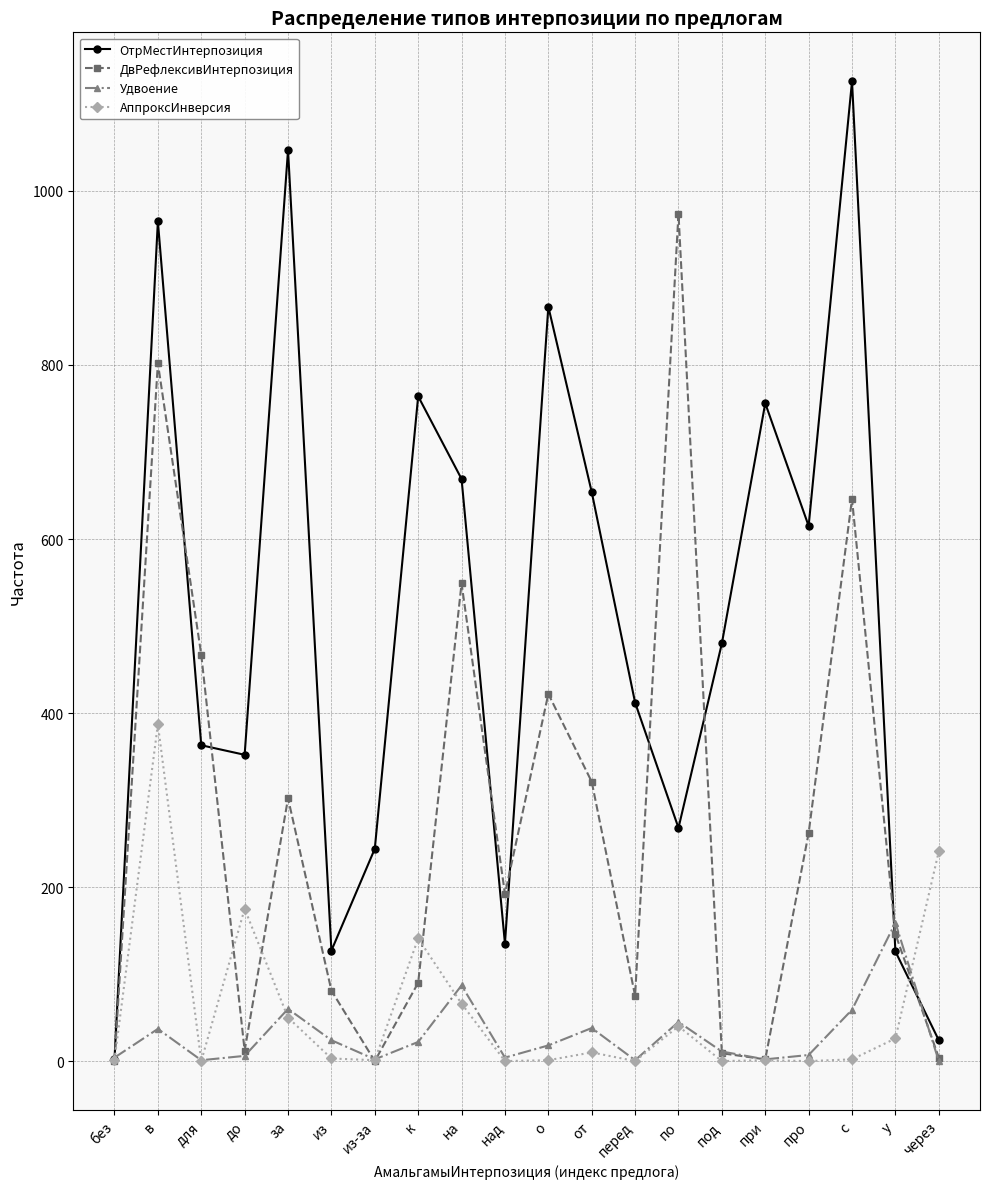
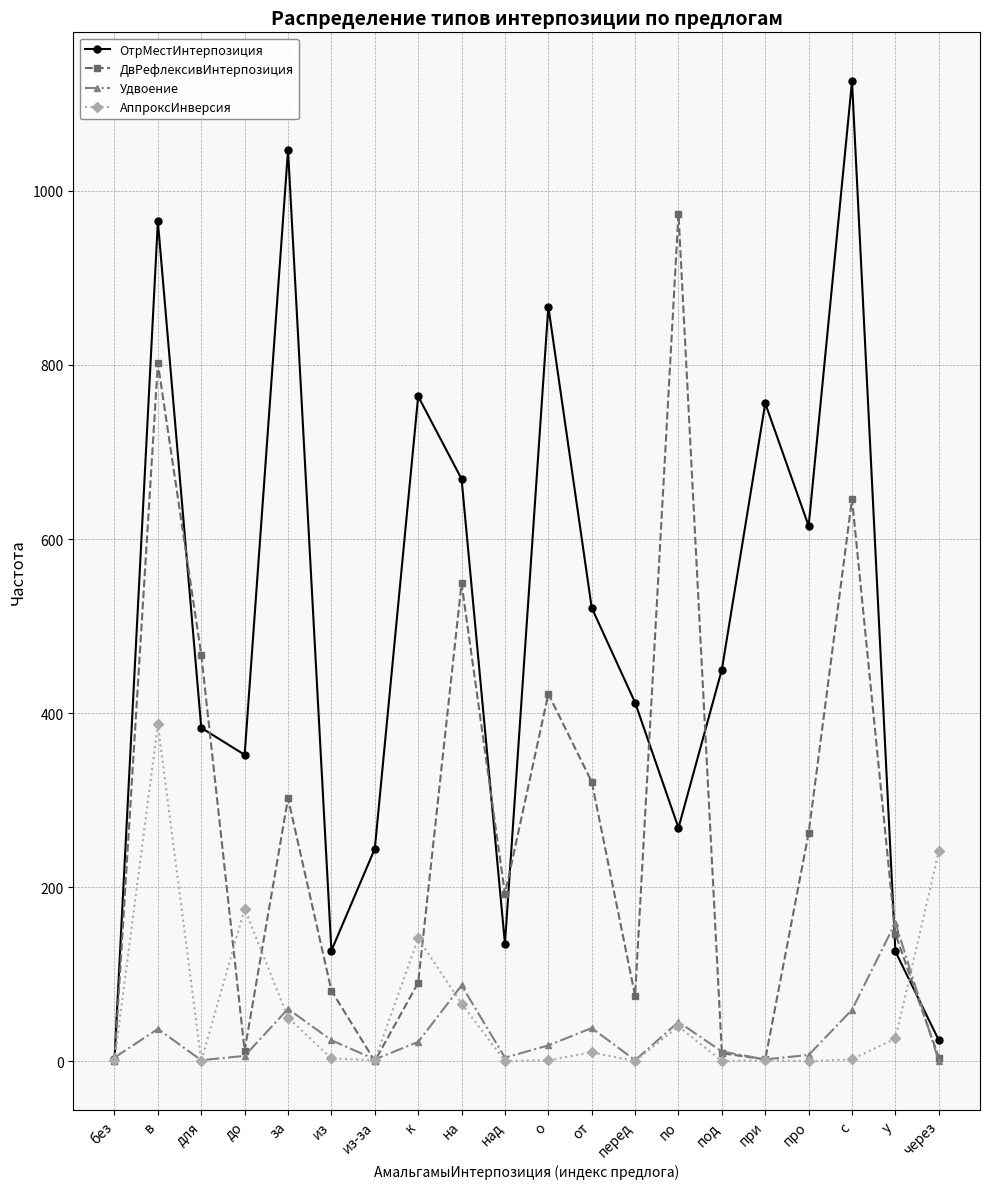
ОтрМестИнтерпозиция, для: 360 -> 380
ОтрМестИнтерпозиция, от: 650 -> 520
ОтрМестИнтерпозиция, под: 480 -> 450
